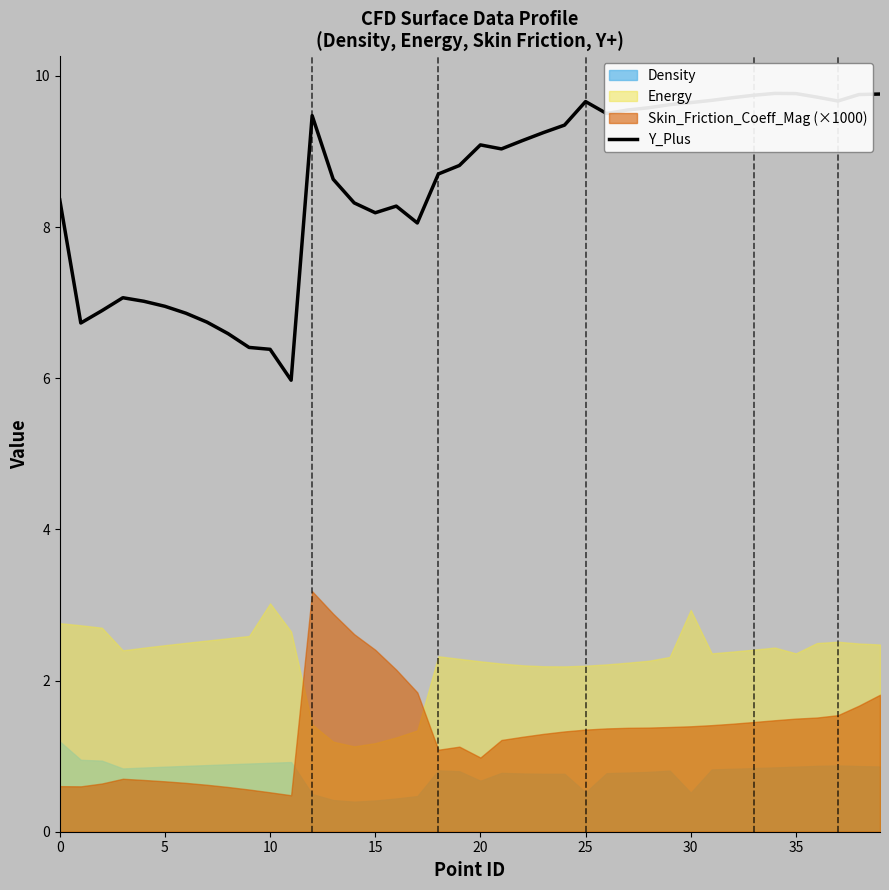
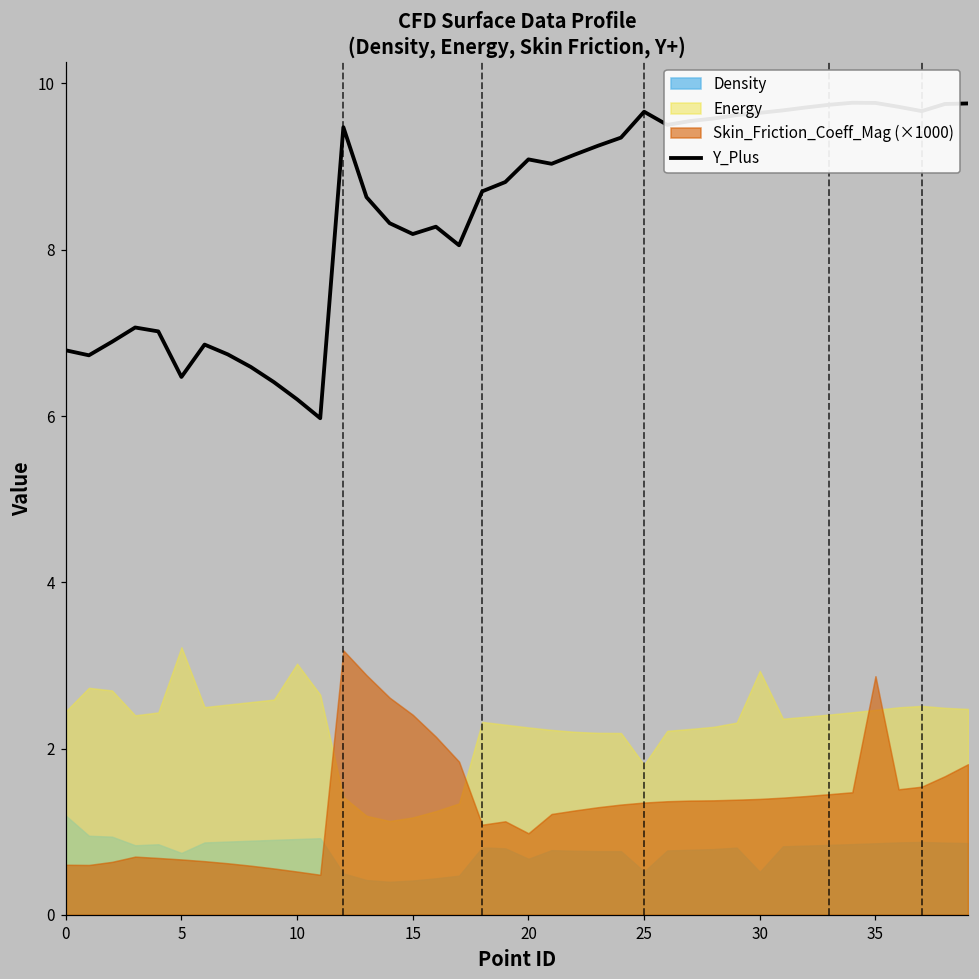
Y_Plus, 0: 8.4 -> 6.8
Energy, 0: 2.8 -> 2.4
Y_Plus, 5: 7.0 -> 6.5
Density, 5: 0.9 -> 0.7
Energy, 5: 2.5 -> 3.2
Y_Plus, 10: 6.4 -> 6.2
Energy, 25: 2.2 -> 1.8
Energy, 35: 2.4 -> 2.5
Skin_Friction_Coeff_Mag (×1000), 35: 1.5 -> 2.9
